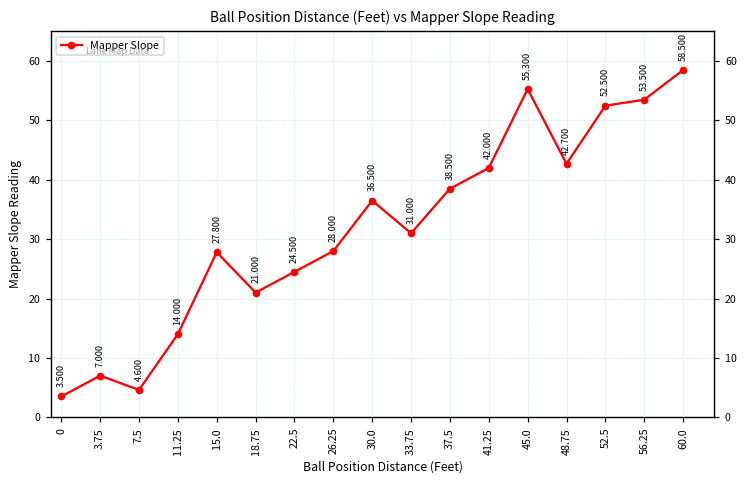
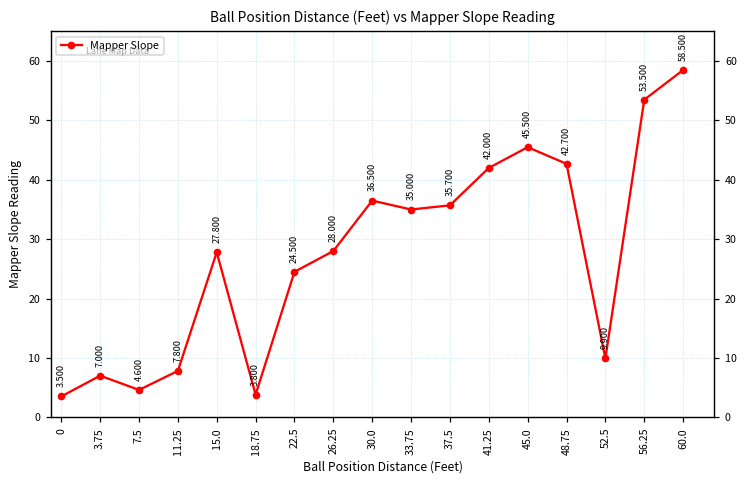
11.25: 14.000 -> 7.800
18.75: 21.000 -> 3.800
33.75: 31.000 -> 35.000
37.5: 38.500 -> 35.700
45.0: 55.300 -> 45.500
52.5: 52.500 -> 9.900
